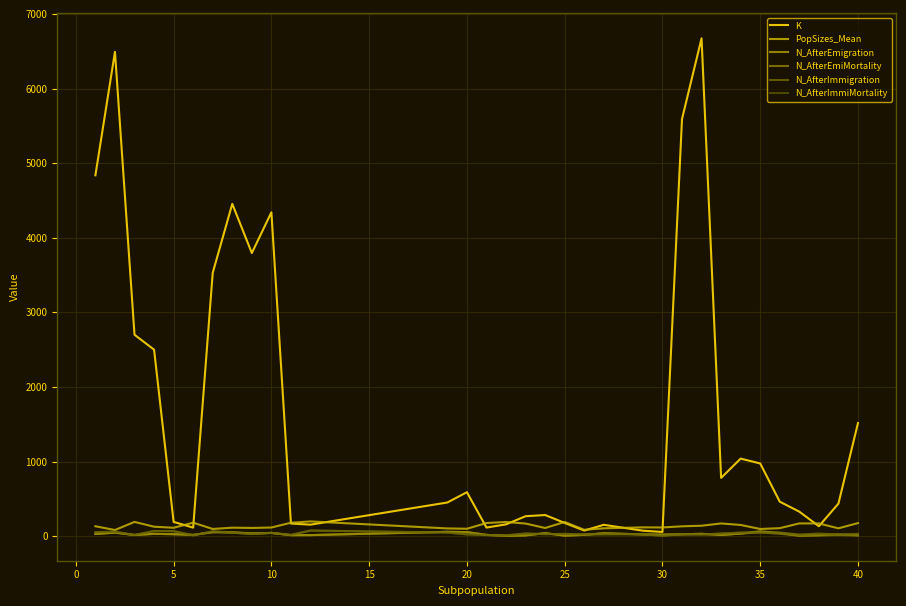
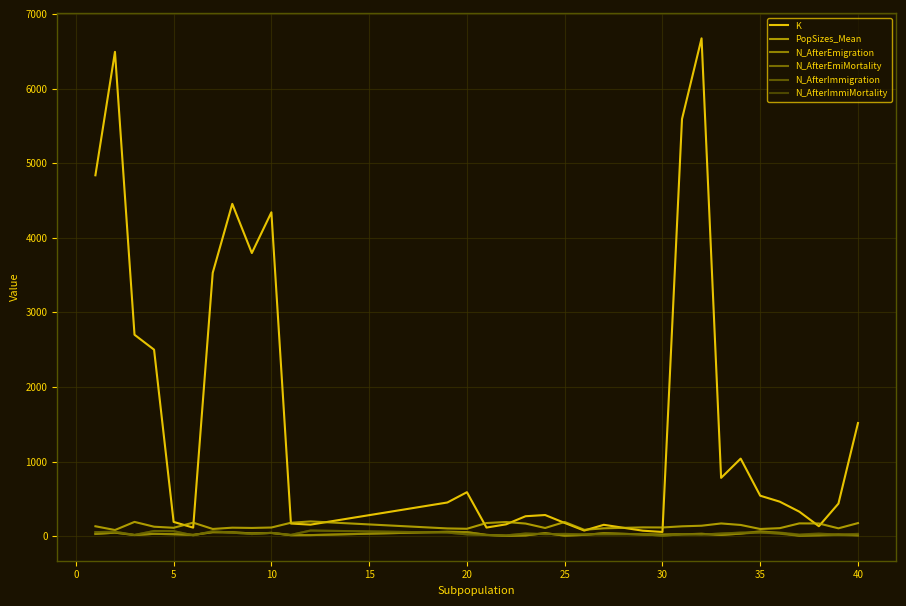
K, 35: 1000 -> 500
